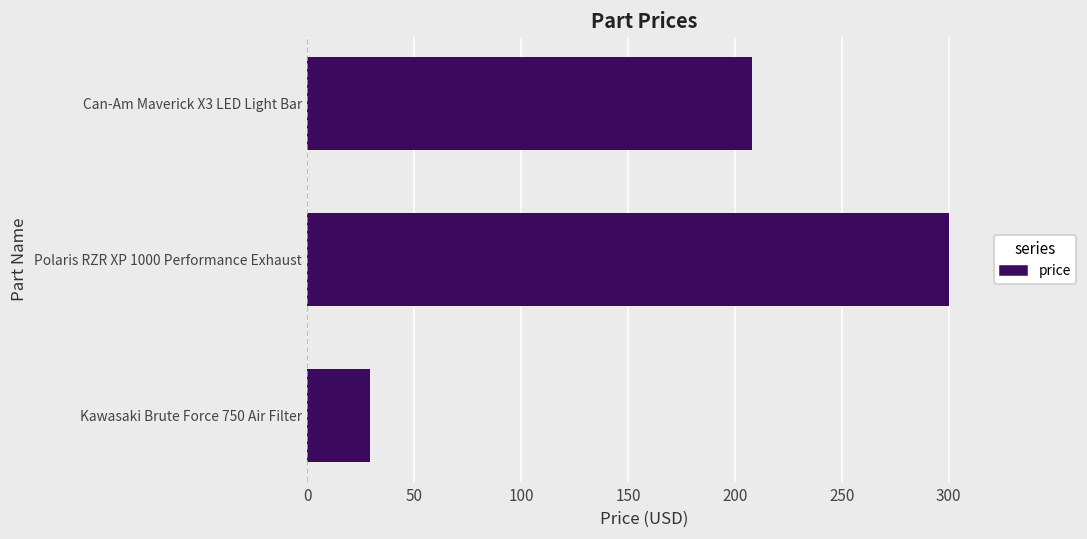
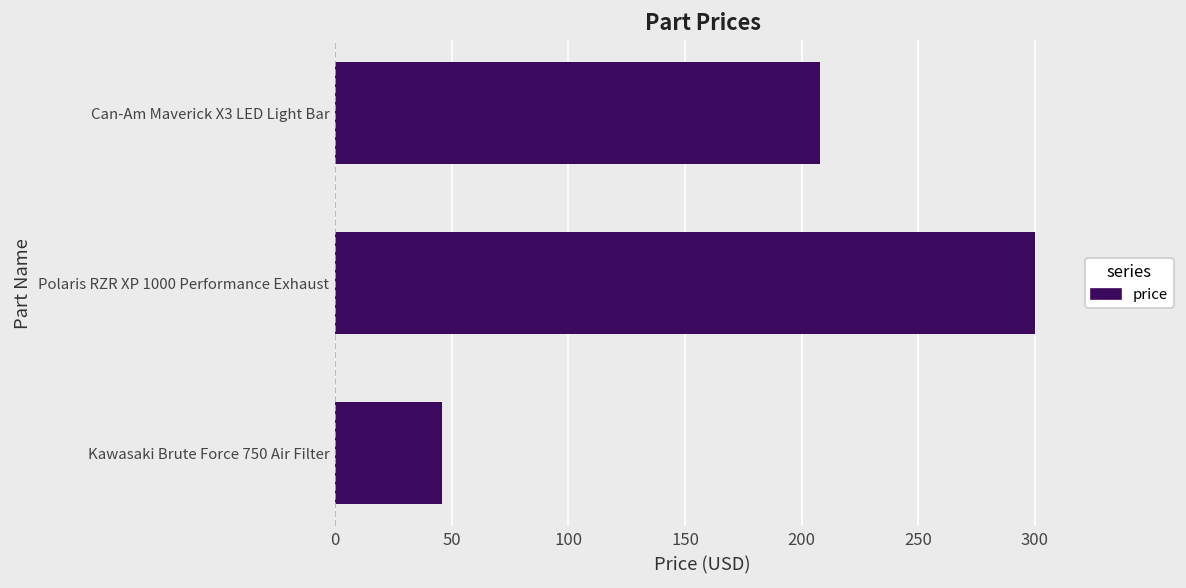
Kawasaki Brute Force 750 Air Filter: 29 -> 46
